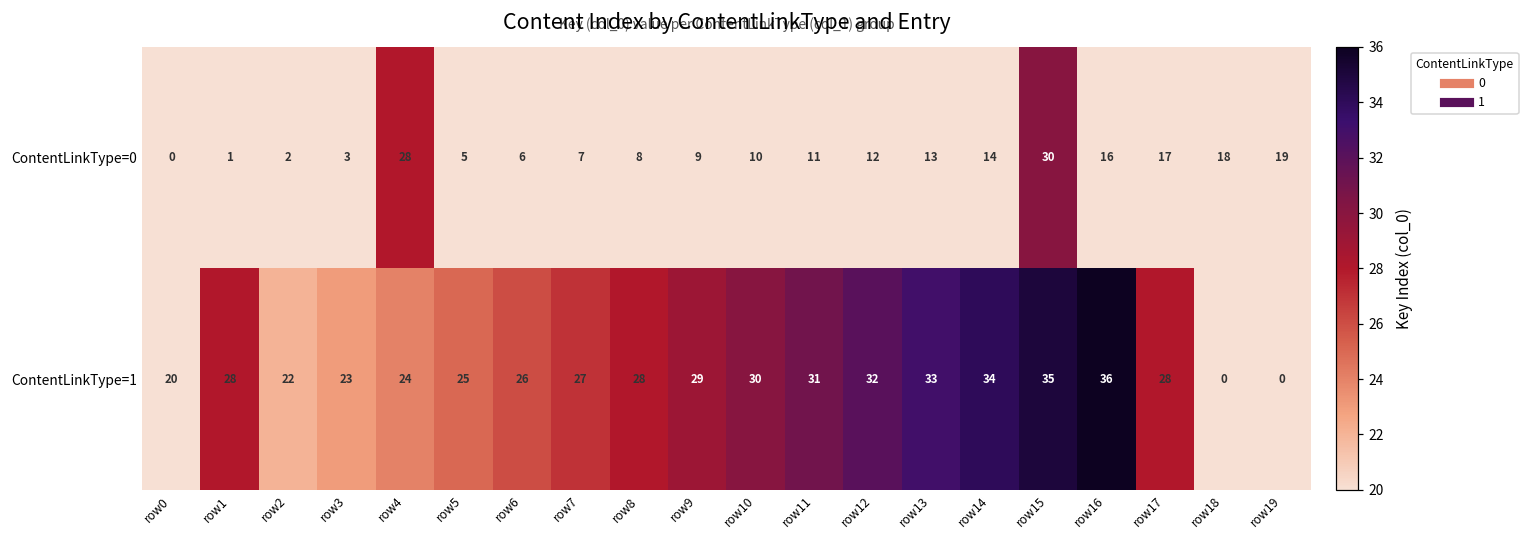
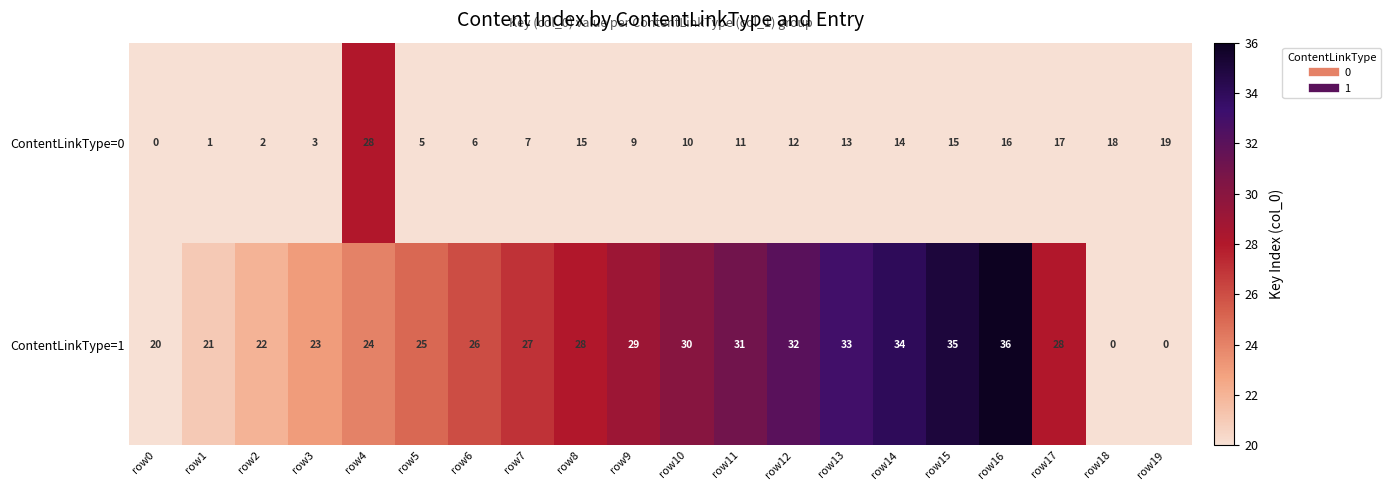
ContentLinkType=0, row8: 8 -> 15
ContentLinkType=0, row15: 30 -> 15
ContentLinkType=1, row1: 28 -> 21
